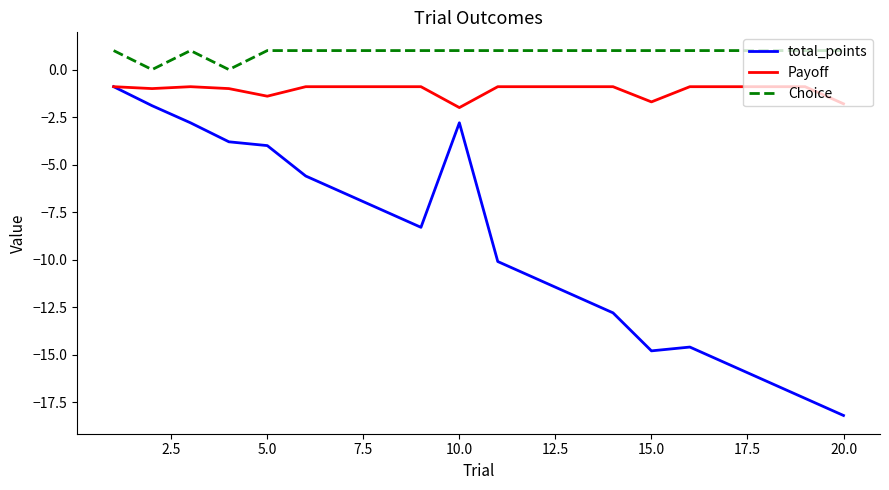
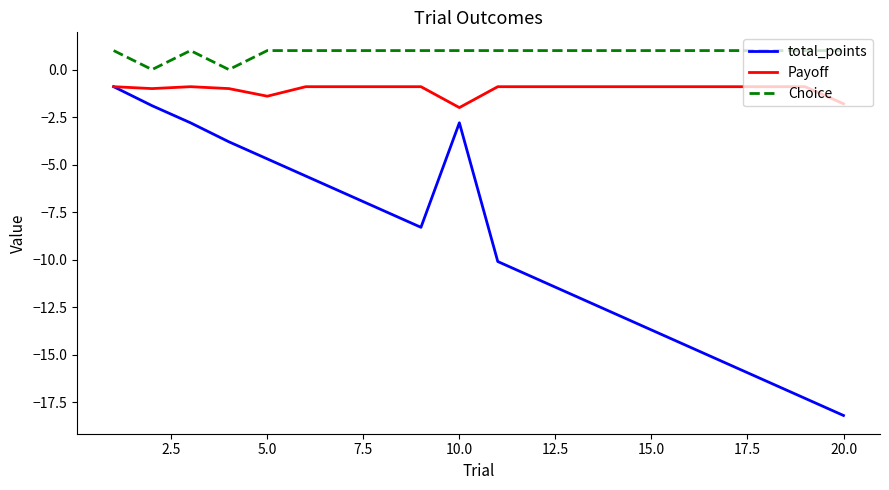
total_points, 5.0: -4.0 -> -4.7
total_points, 15.0: -14.8 -> -13.7
Payoff, 15.0: -1.7 -> -0.9
